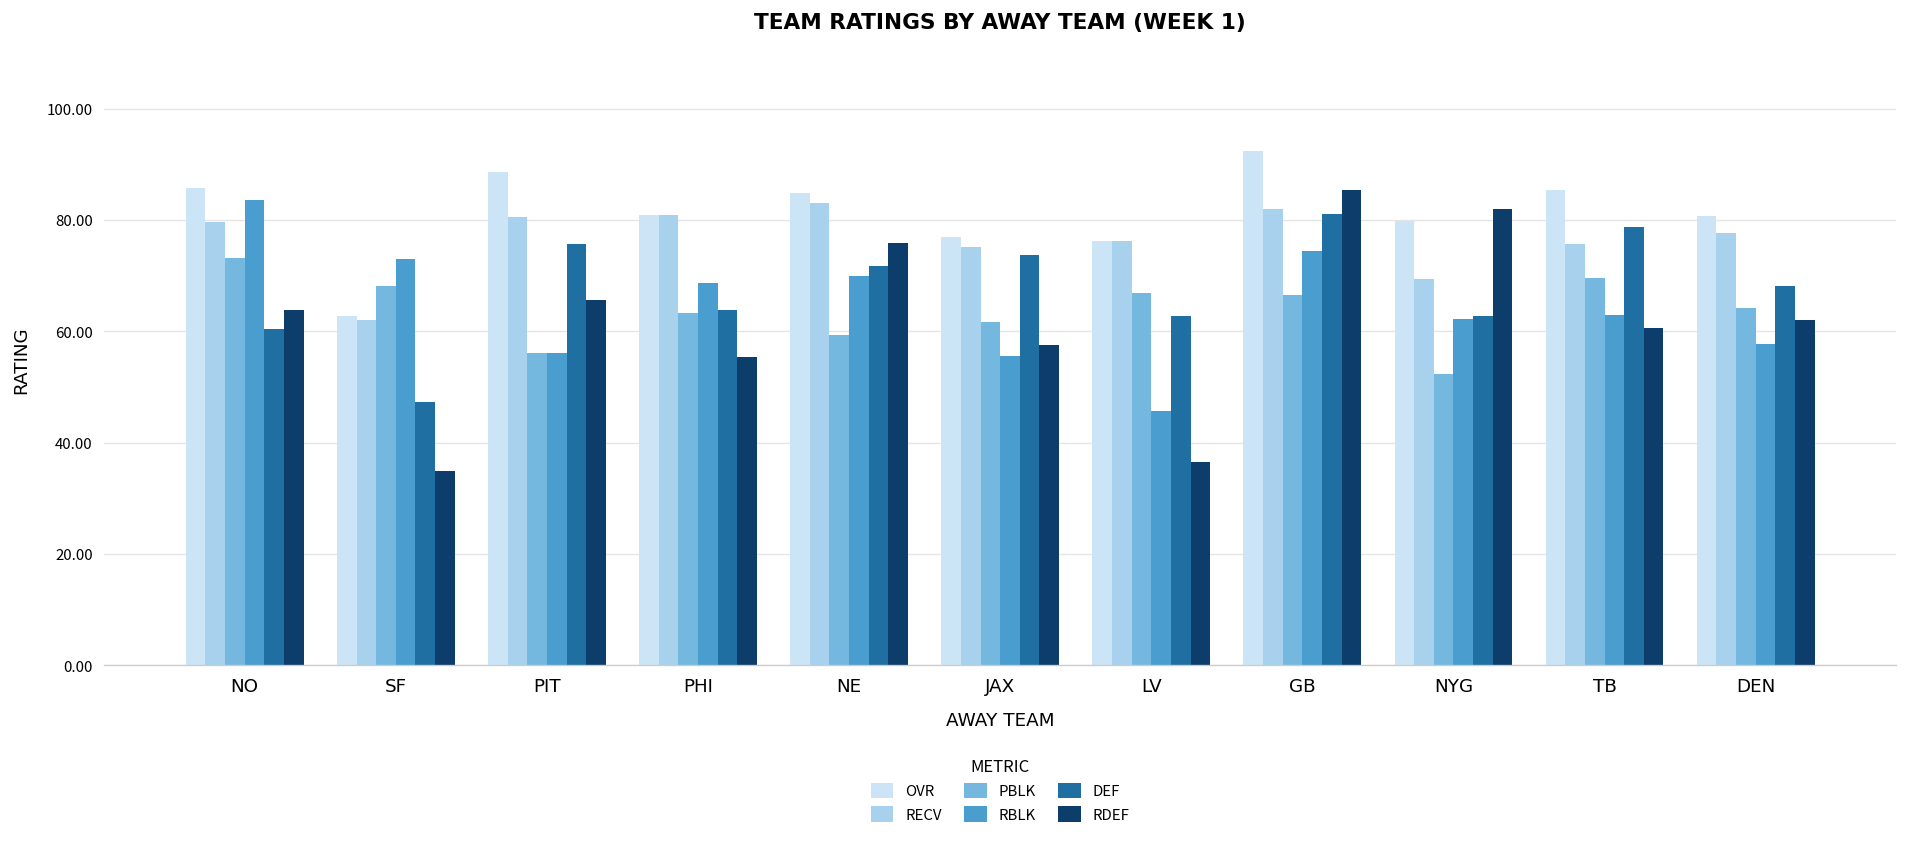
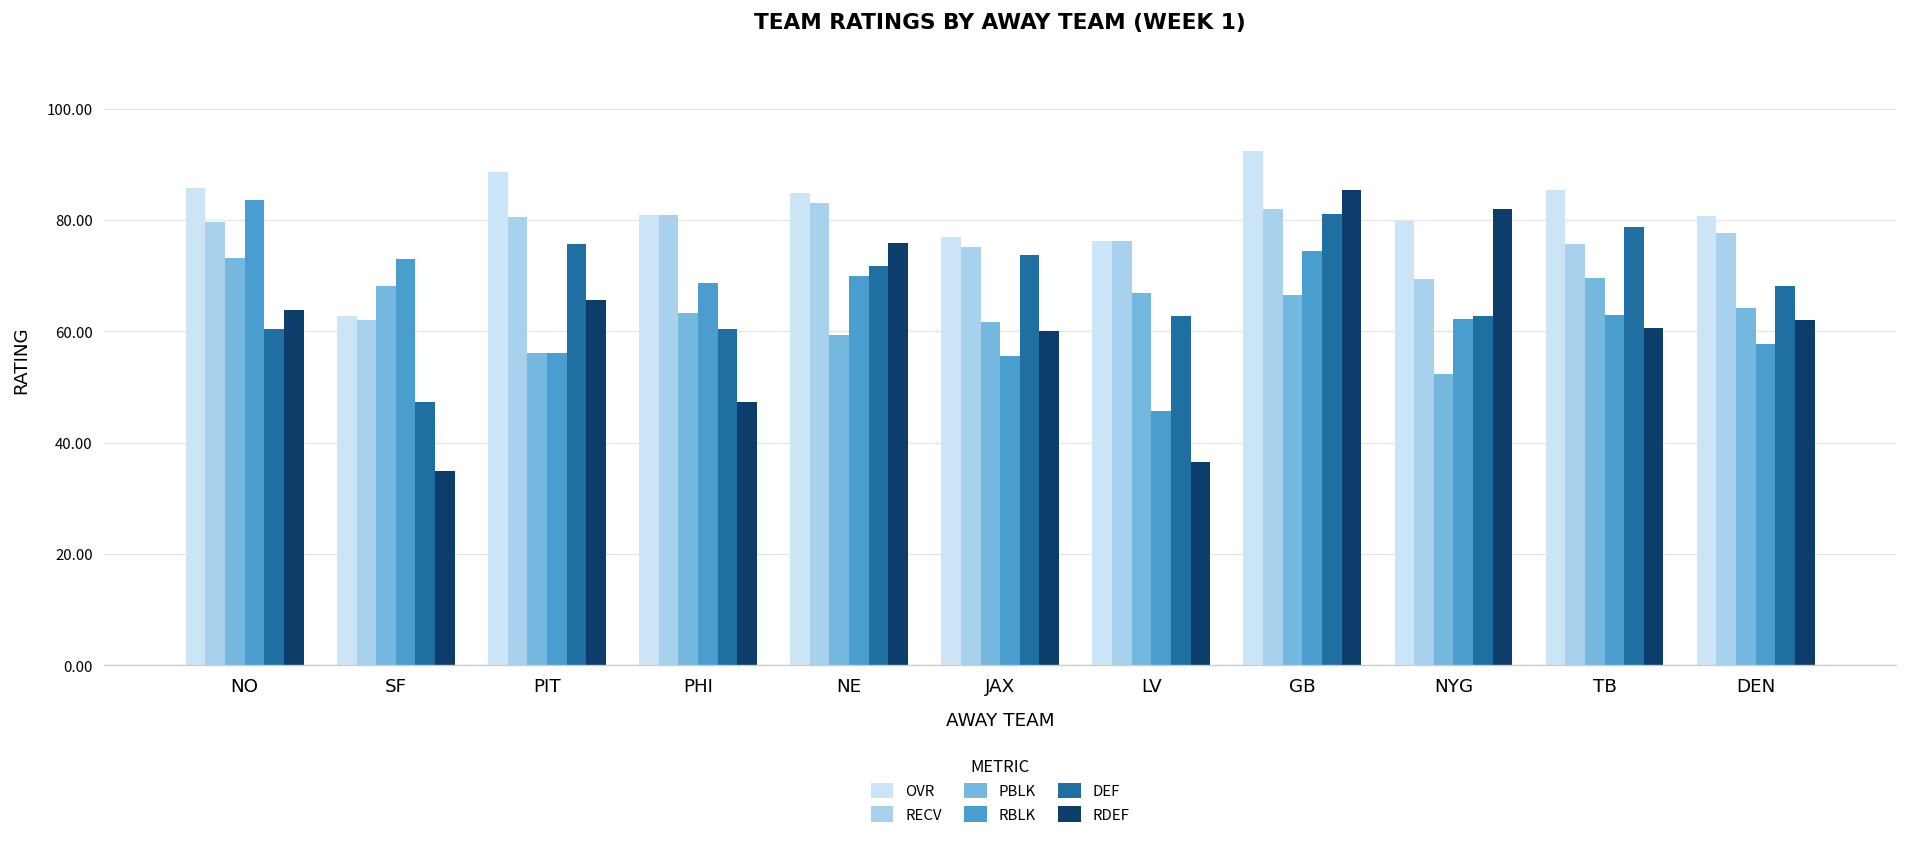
DEF, PHI: 64 -> 60
RDEF, PHI: 56 -> 47
RDEF, JAX: 58 -> 60
